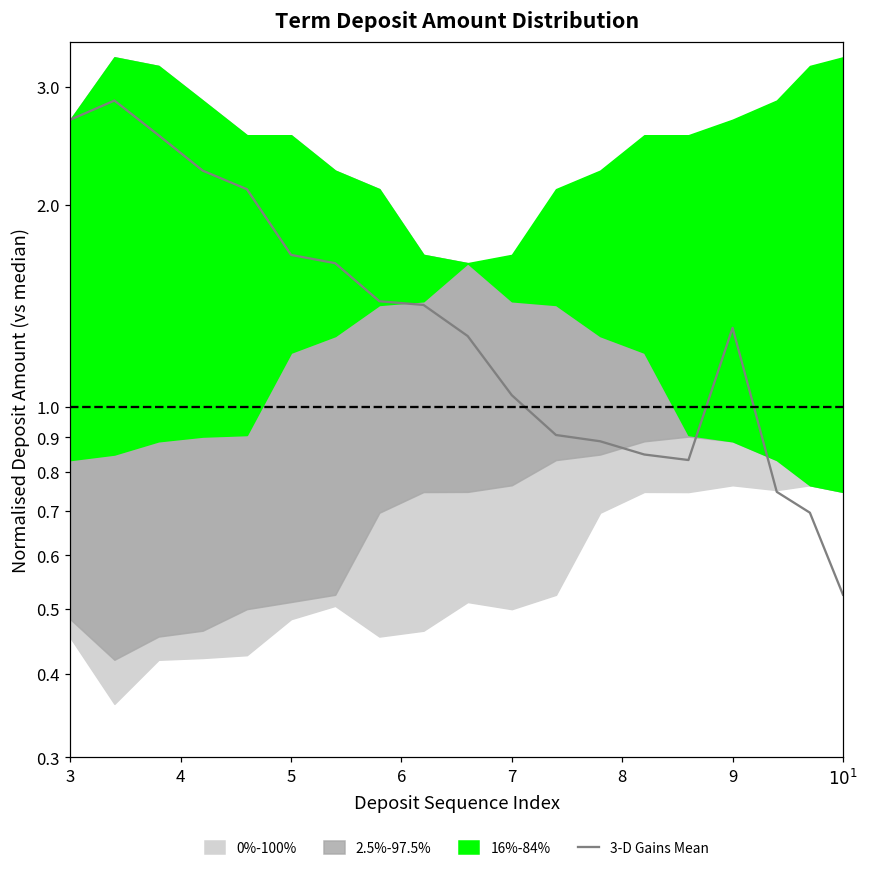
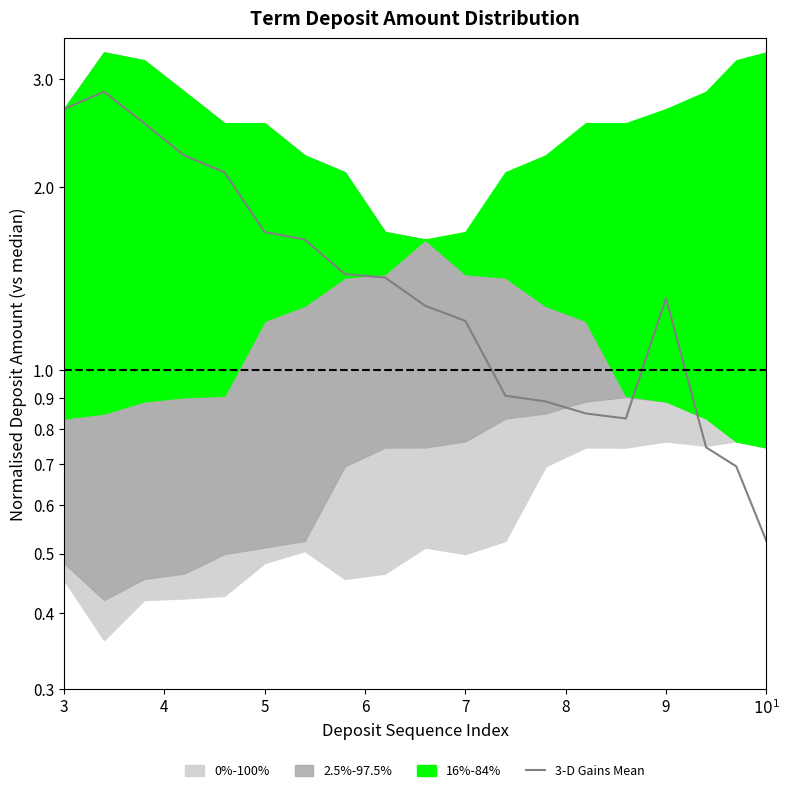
3-D Gains Mean, 7: 1.04 -> 1.20
